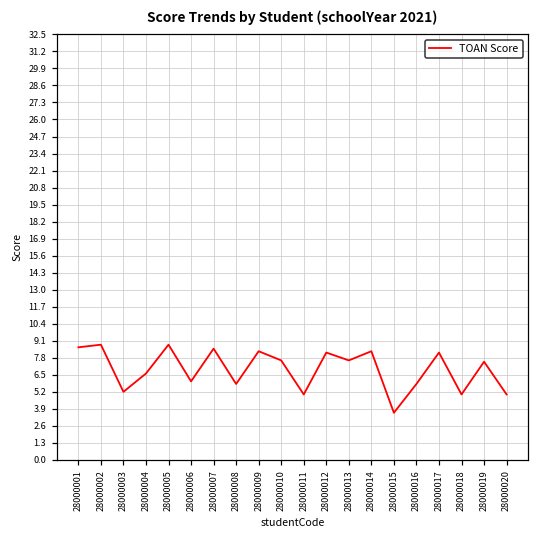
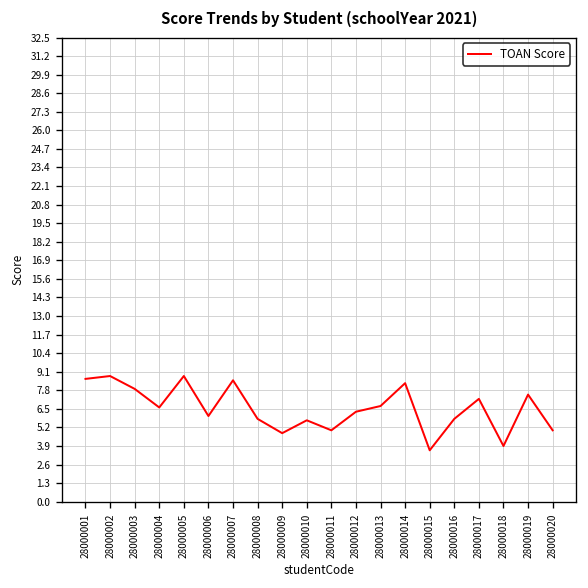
28000003: 5.2 -> 7.9
28000009: 8.3 -> 4.8
28000010: 7.6 -> 5.7
28000012: 8.2 -> 6.3
28000013: 7.6 -> 6.7
28000017: 8.2 -> 7.2
28000018: 5.0 -> 3.9
